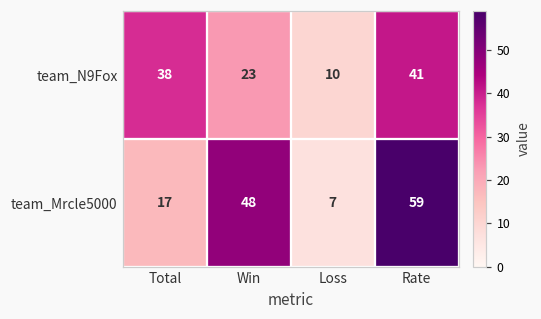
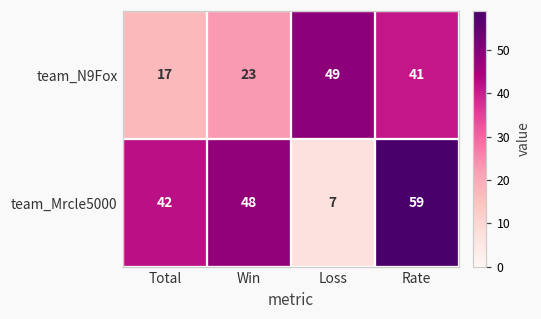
team_N9Fox, Total: 38 -> 17
team_N9Fox, Loss: 10 -> 49
team_Mrcle5000, Total: 17 -> 42
